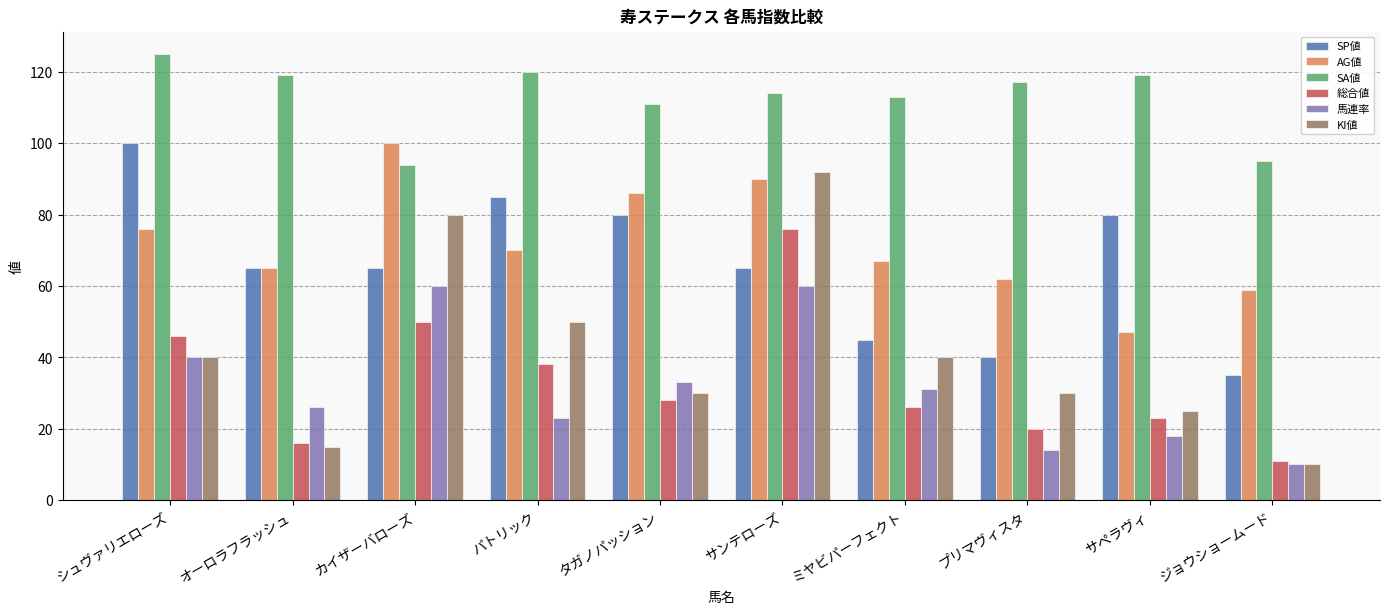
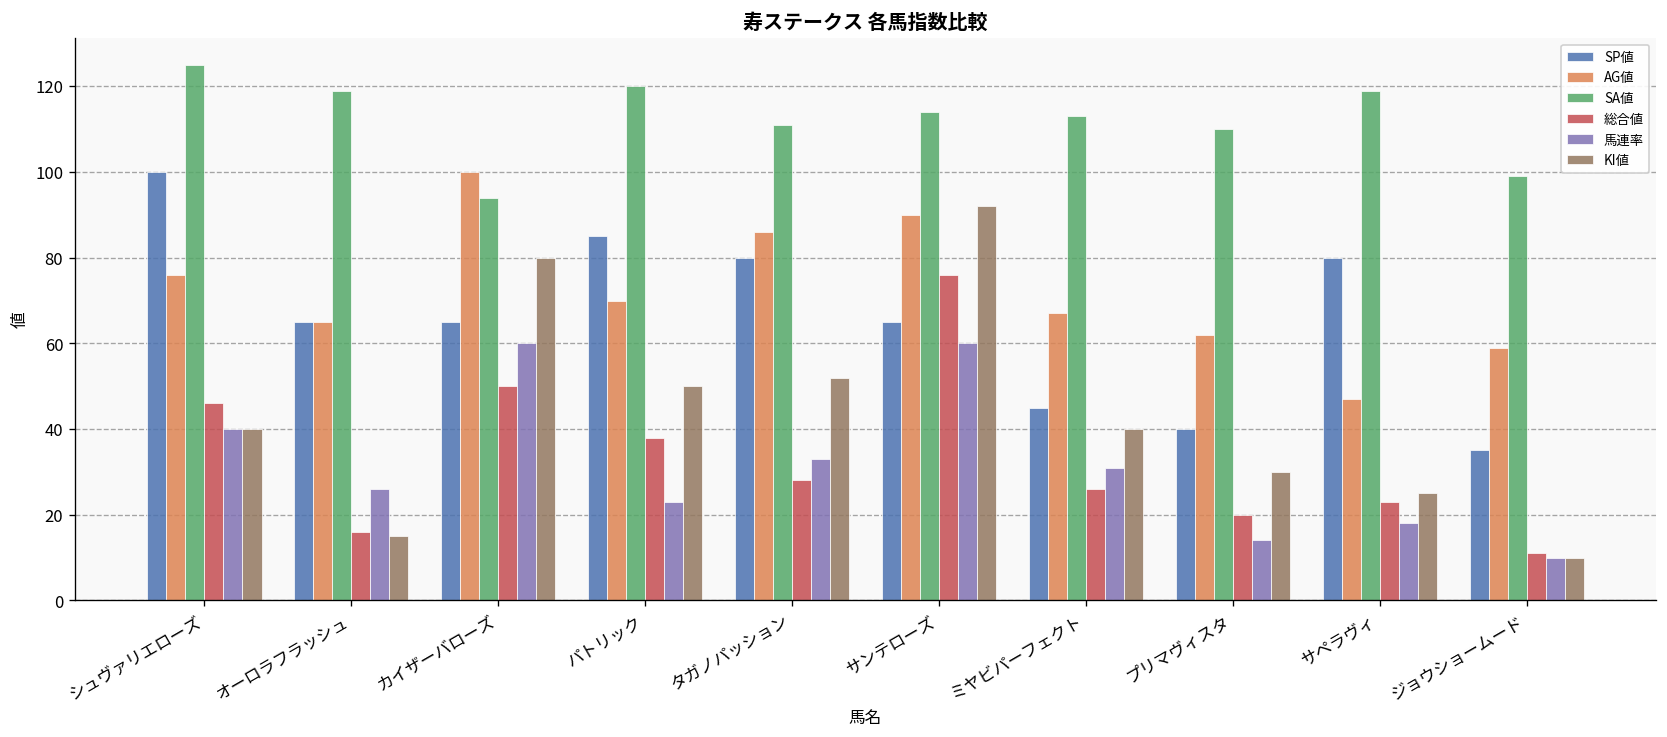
KI値, タガノパッション: 30 -> 52
SA値, プリマヴィスタ: 117 -> 110
SA値, ジョウショームード: 95 -> 99
